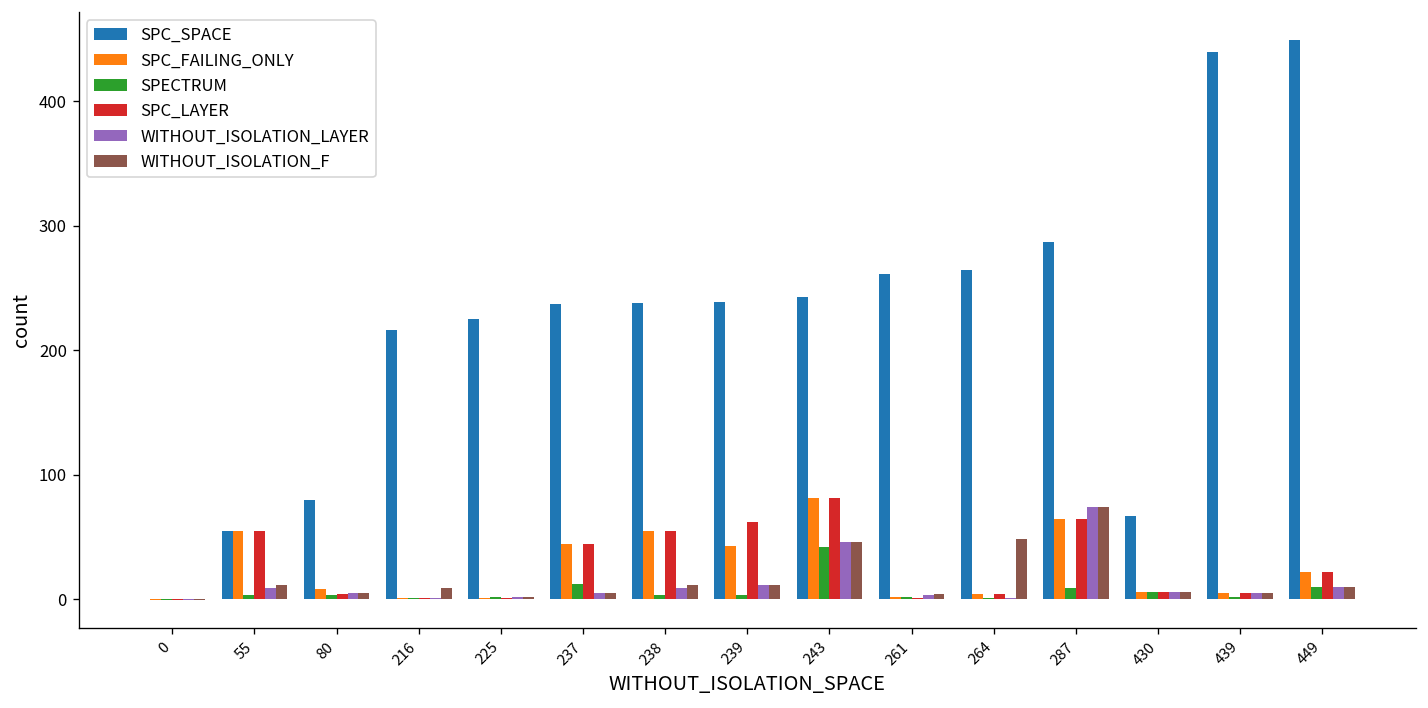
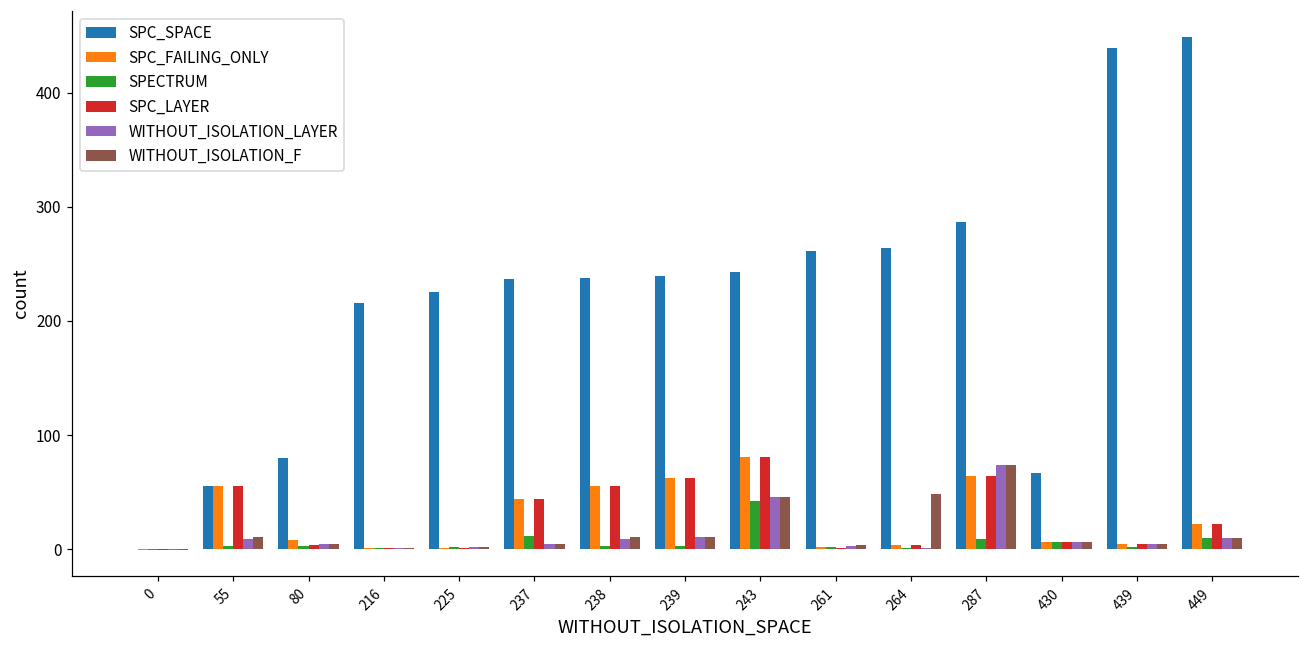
WITHOUT_ISOLATION_F, 216: 9 -> 1
SPC_FAILING_ONLY, 239: 43 -> 62
